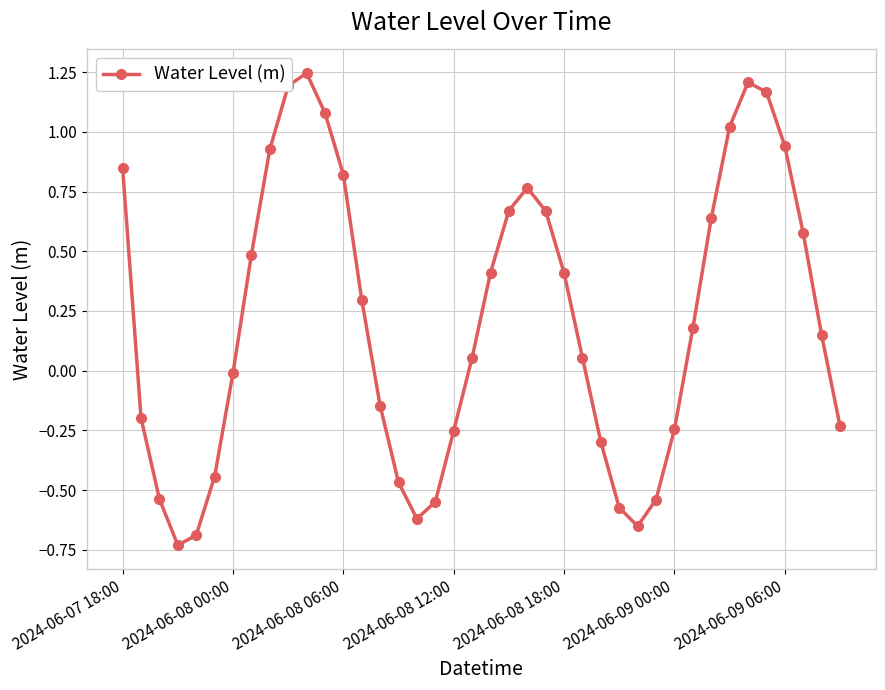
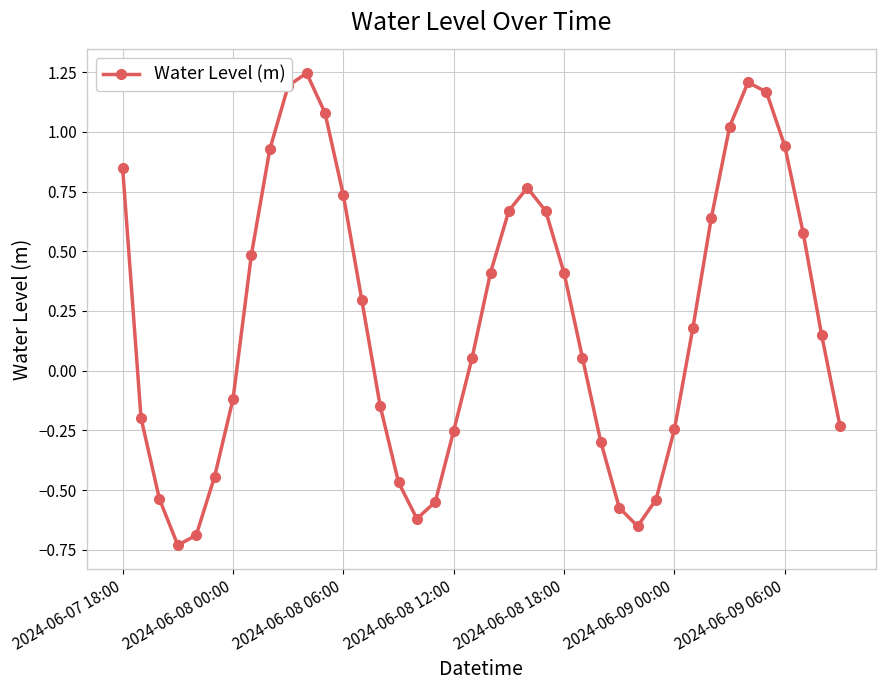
2024-06-08 00:00: -0.01 -> -0.12
2024-06-08 06:00: 0.82 -> 0.73
